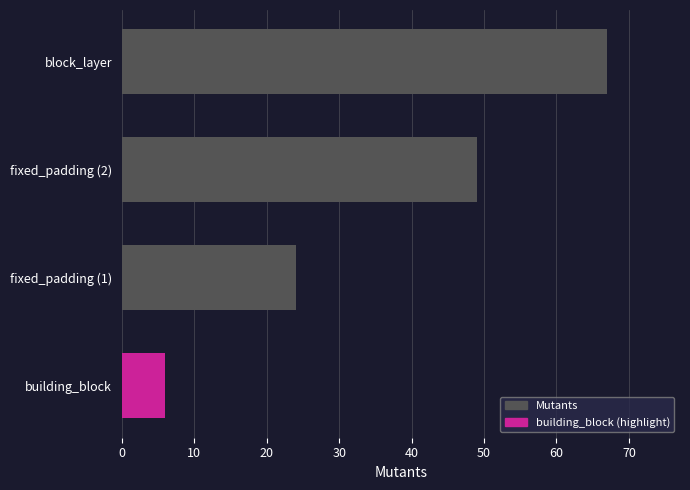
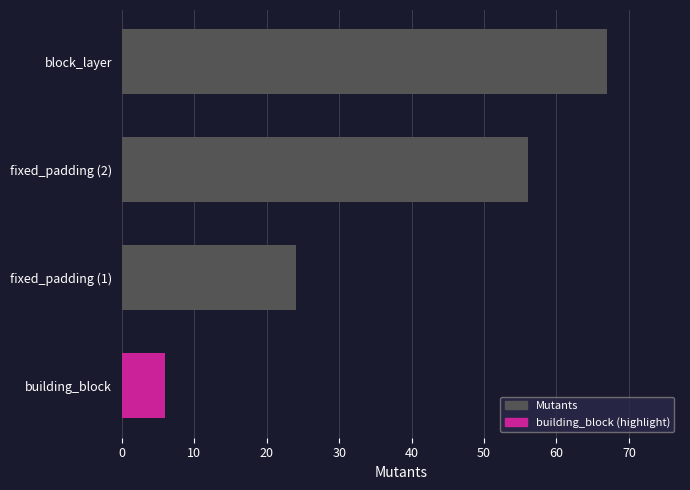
fixed_padding (2): 49 -> 56
